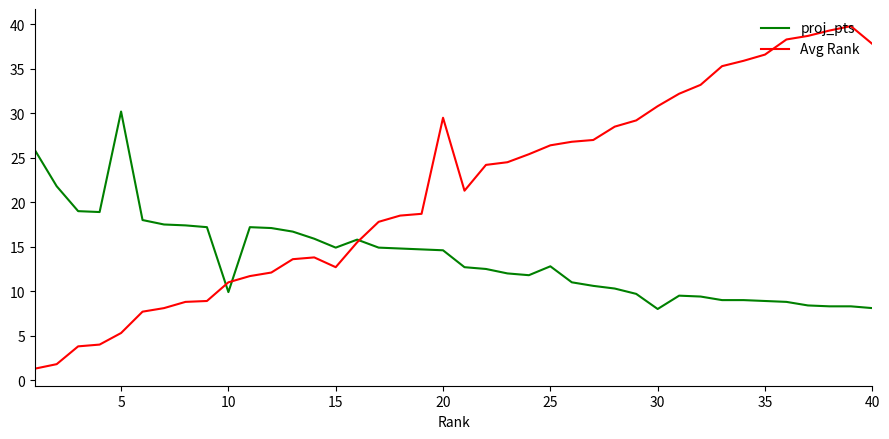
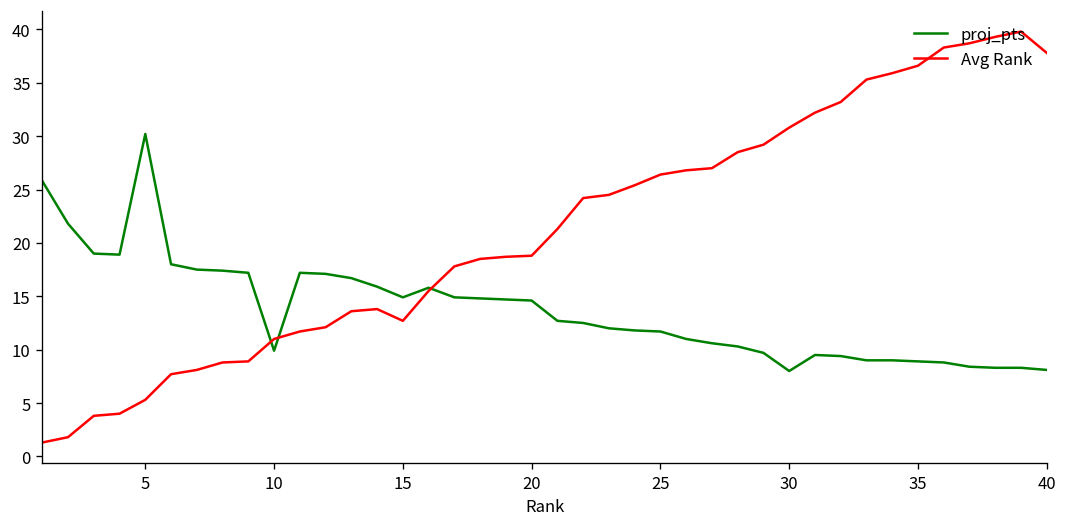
Avg Rank, 20: 30 -> 19
proj_pts, 25: 13 -> 12
